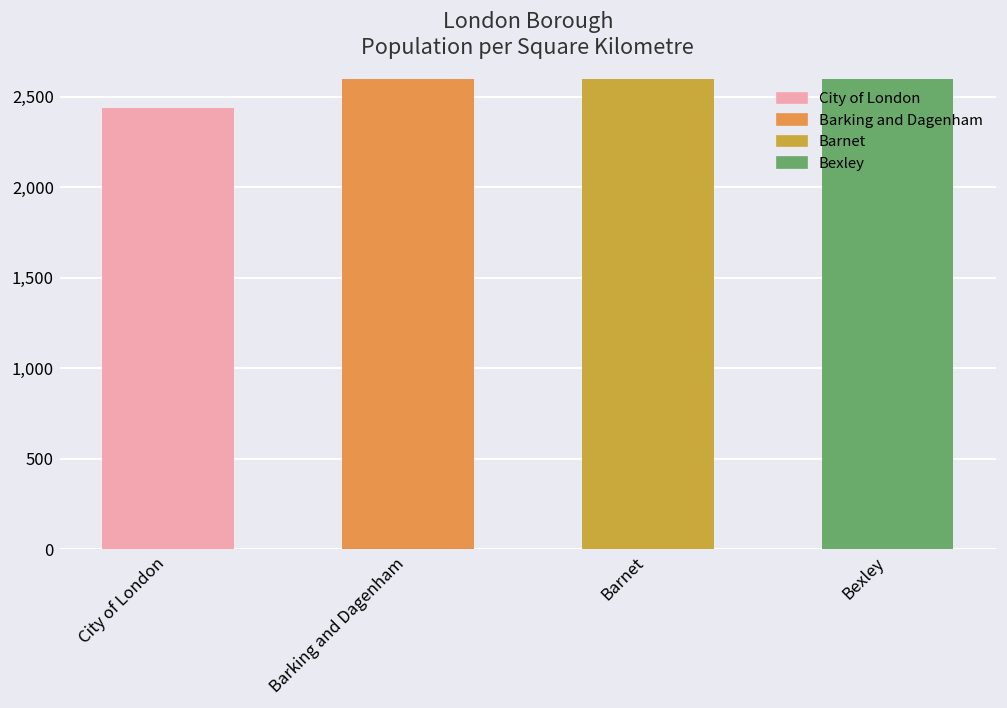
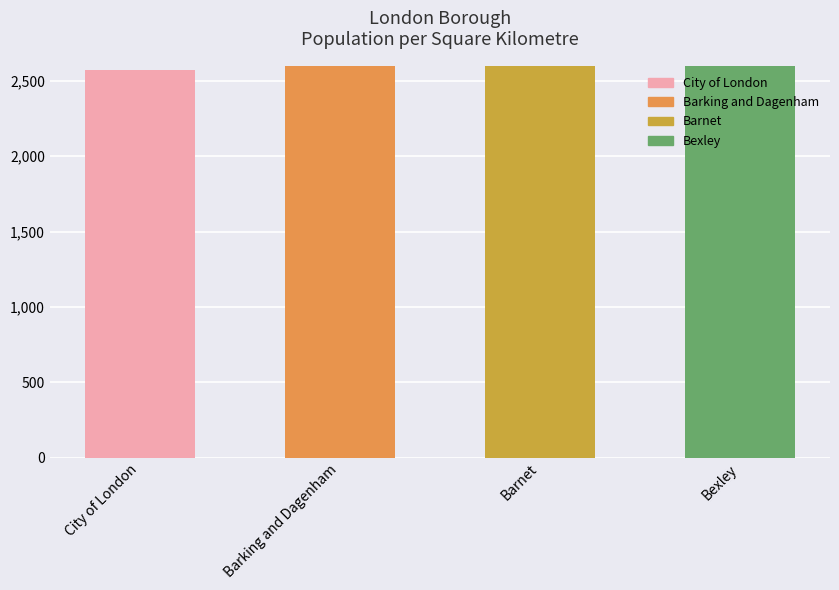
City of London: 2,440 -> 2,570
